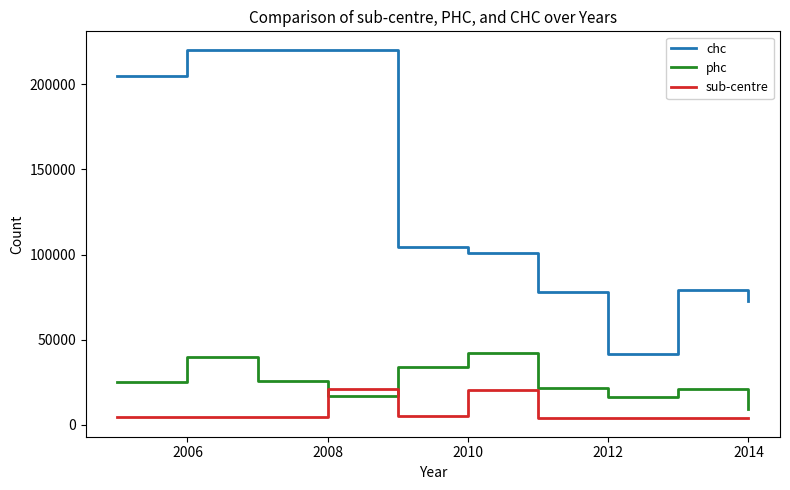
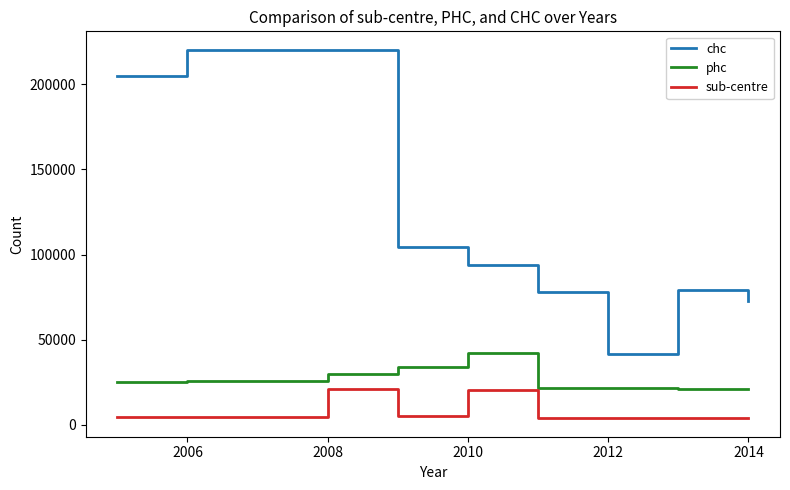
phc, 2006: 40000 -> 26000
phc, 2008: 17000 -> 30000
chc, 2010: 101000 -> 94000
phc, 2012: 16000 -> 22000
phc, 2014: 9000 -> 21000
